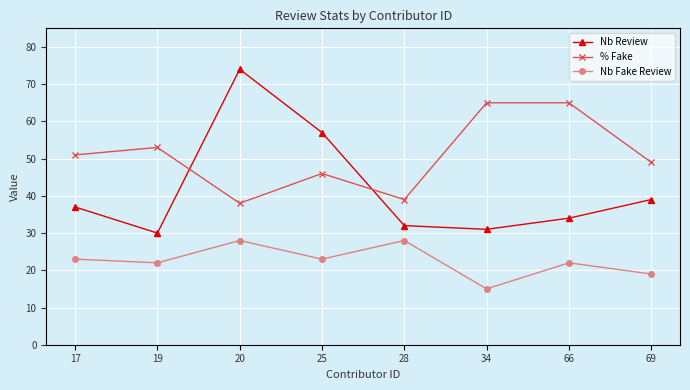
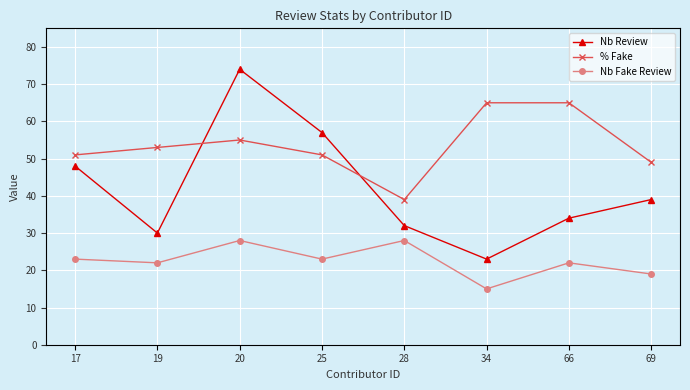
Nb Review, 17: 37 -> 48
% Fake, 20: 38 -> 55
% Fake, 25: 46 -> 51
Nb Review, 34: 31 -> 23
